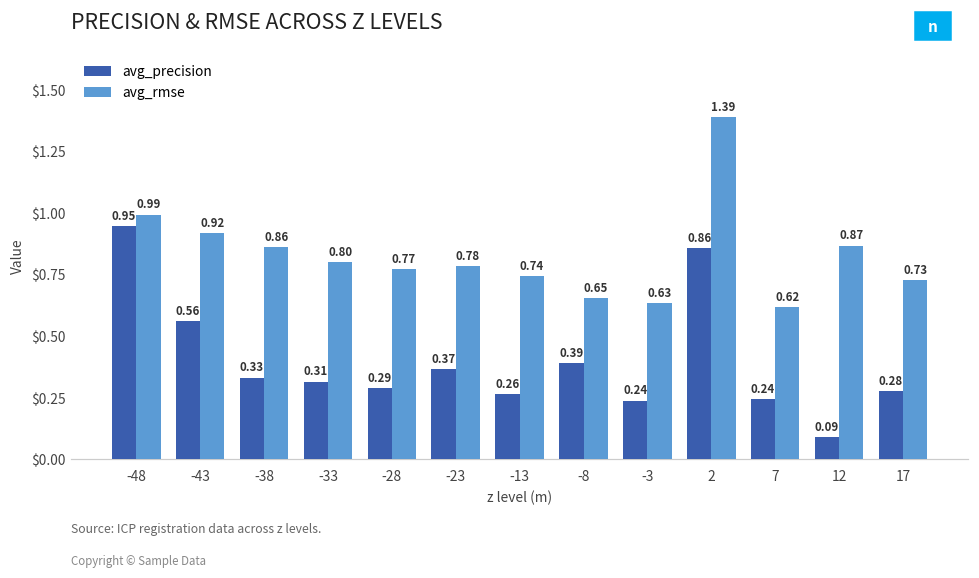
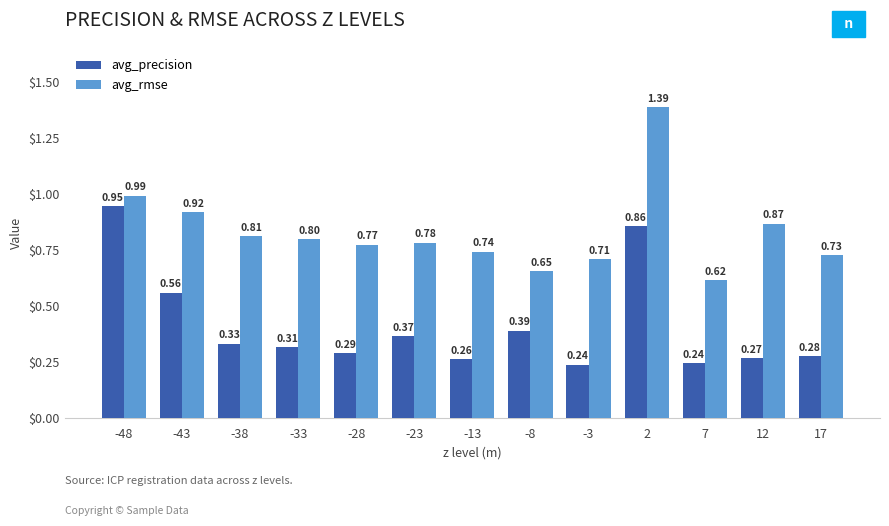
avg_rmse, -38: 0.86 -> 0.81
avg_rmse, -3: 0.63 -> 0.71
avg_precision, 12: 0.09 -> 0.27
